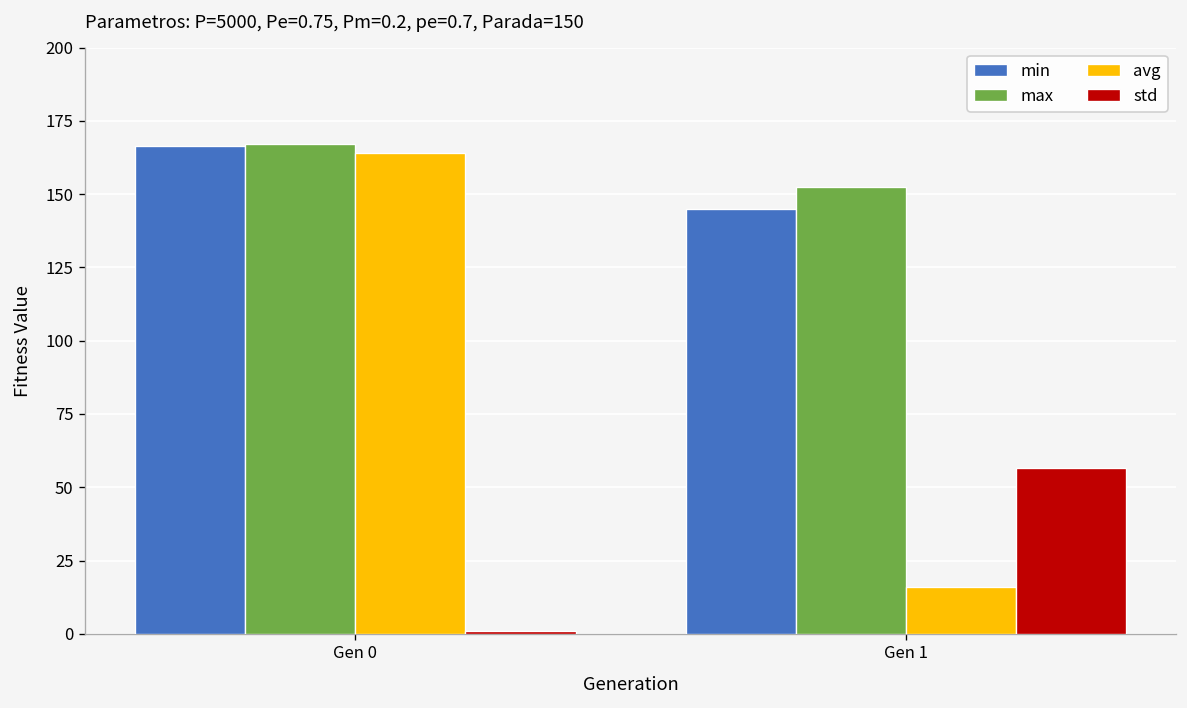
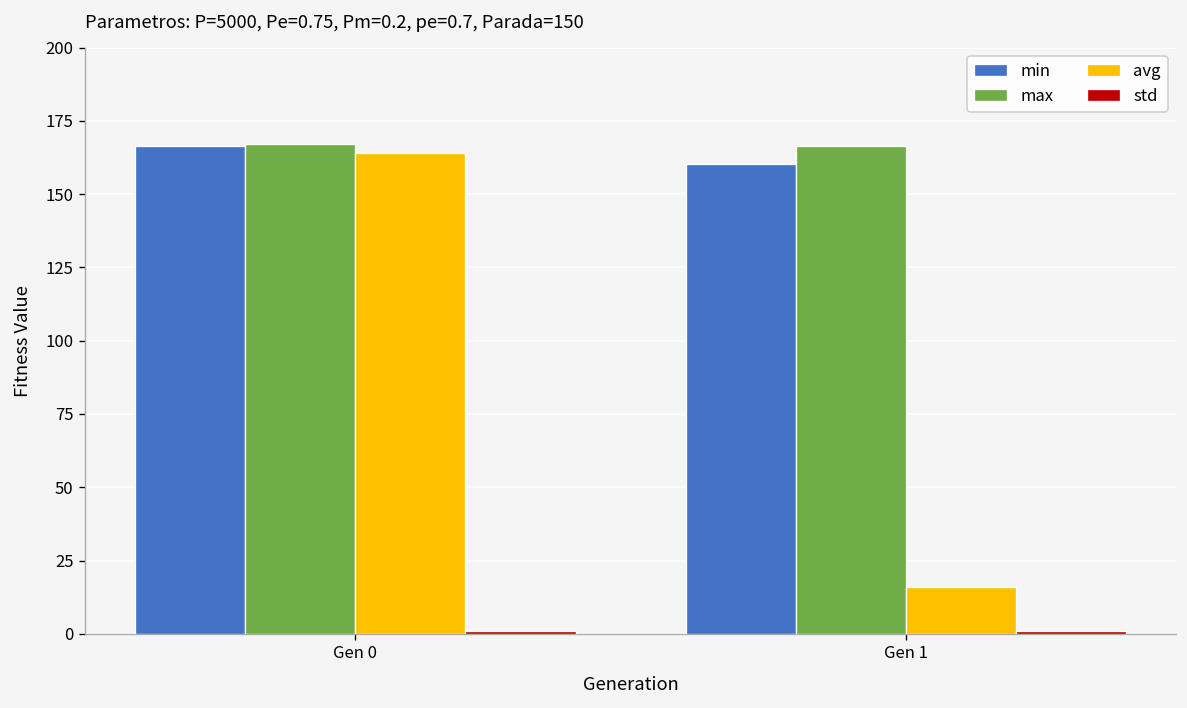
min, Gen 1: 145 -> 160
max, Gen 1: 152 -> 166
std, Gen 1: 56 -> 1
